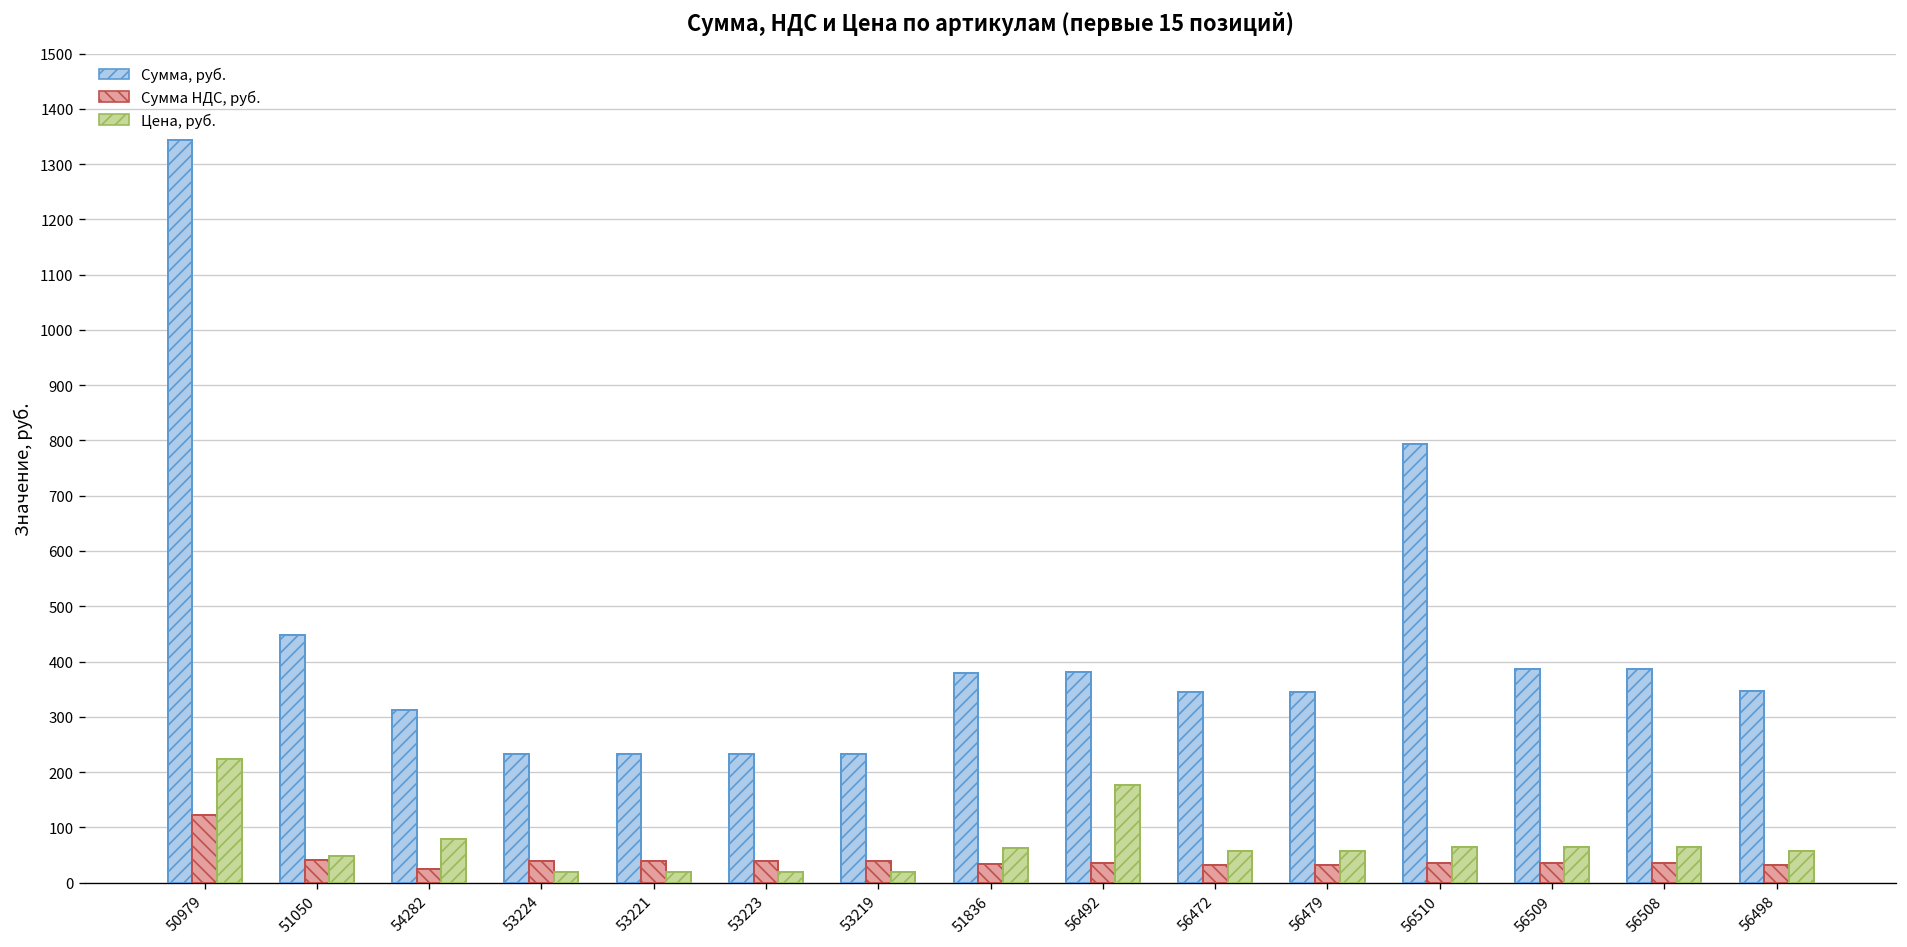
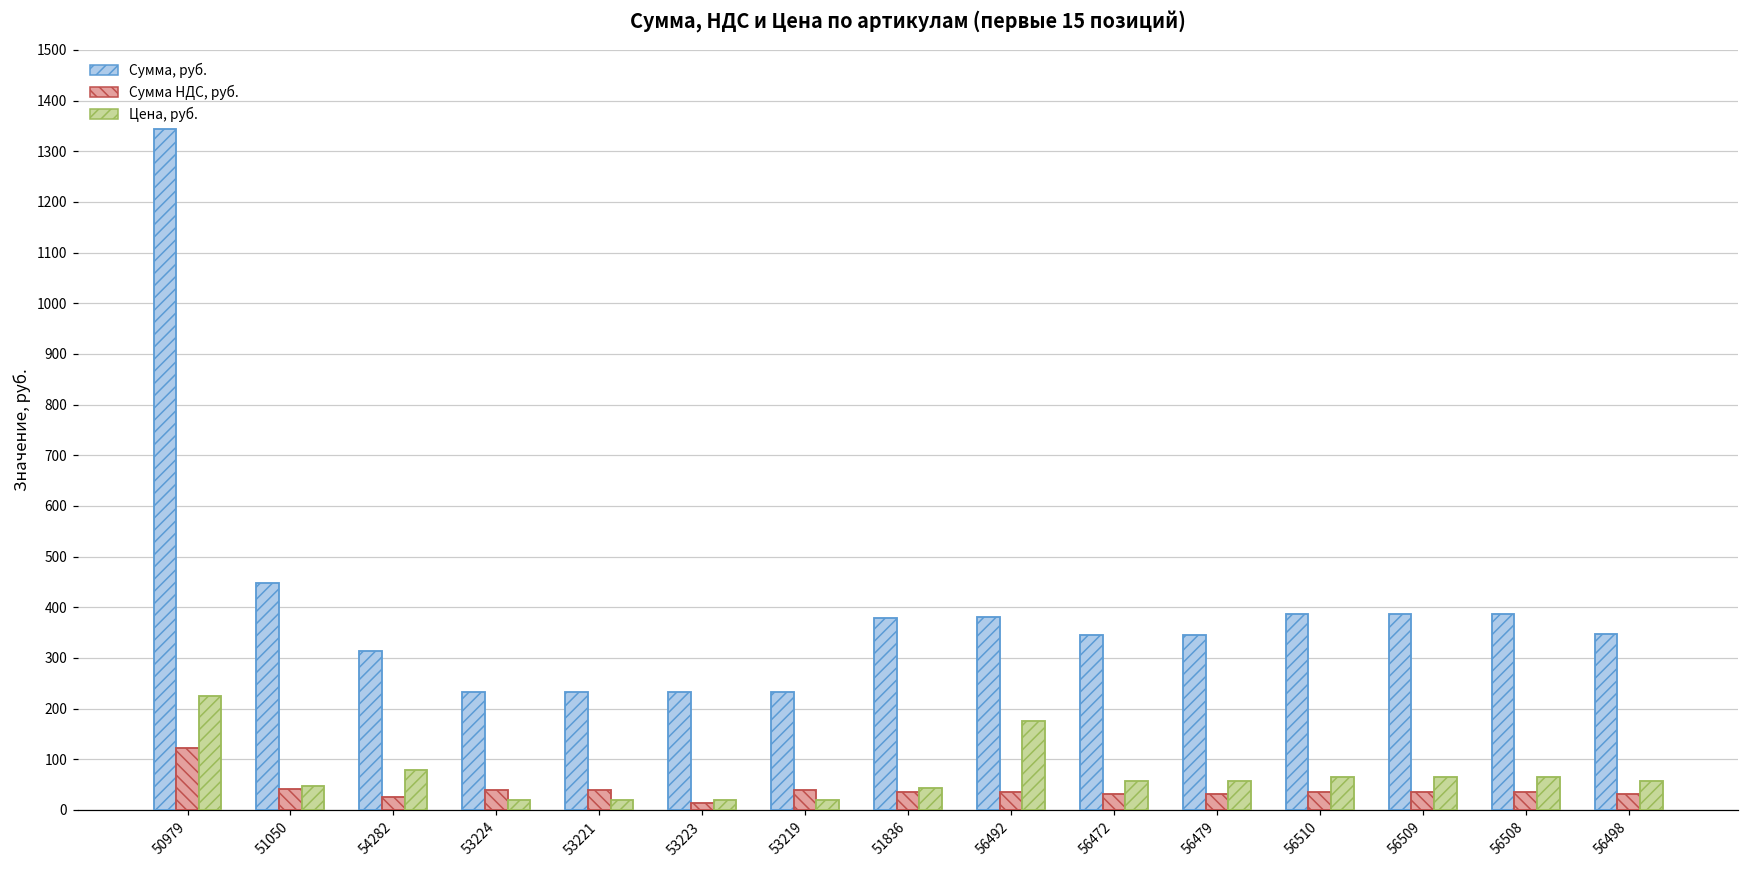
Сумма НДС, руб., 53223: 40 -> 10
Цена, руб., 51836: 60 -> 40
Сумма, руб., 56510: 790 -> 390
